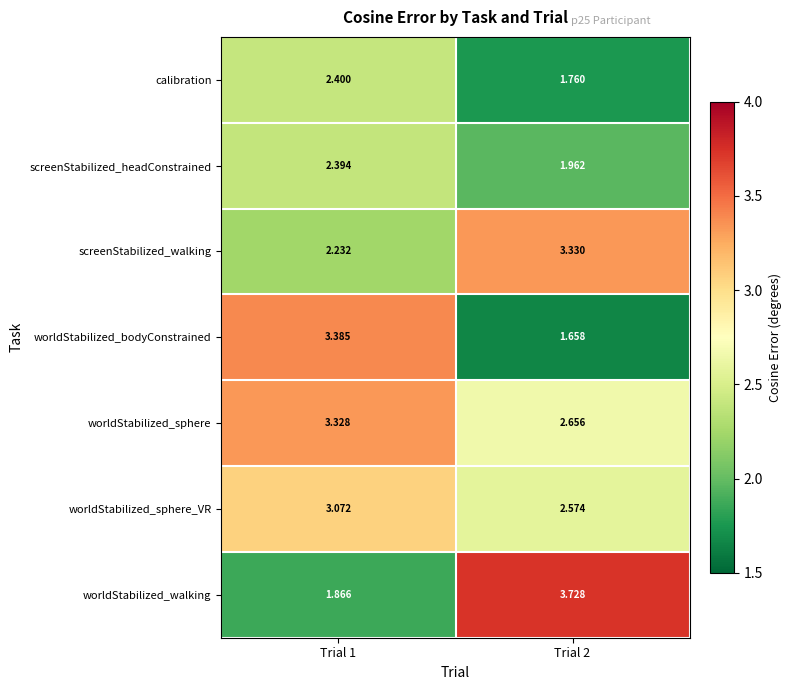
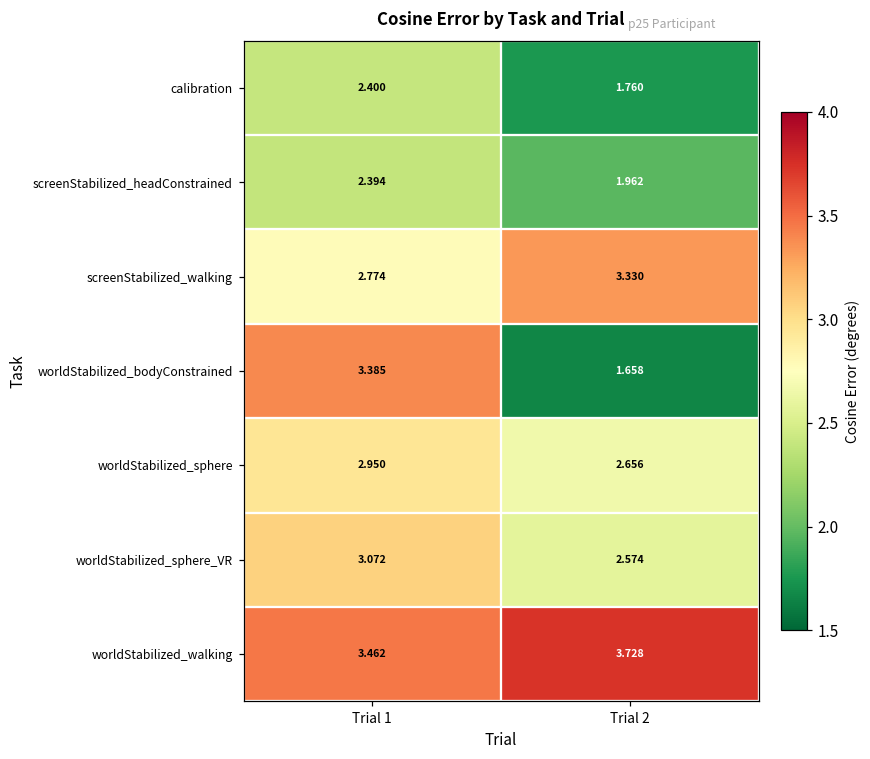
screenStabilized_walking, Trial 1: 2.232 -> 2.774
worldStabilized_sphere, Trial 1: 3.328 -> 2.950
worldStabilized_walking, Trial 1: 1.866 -> 3.462
